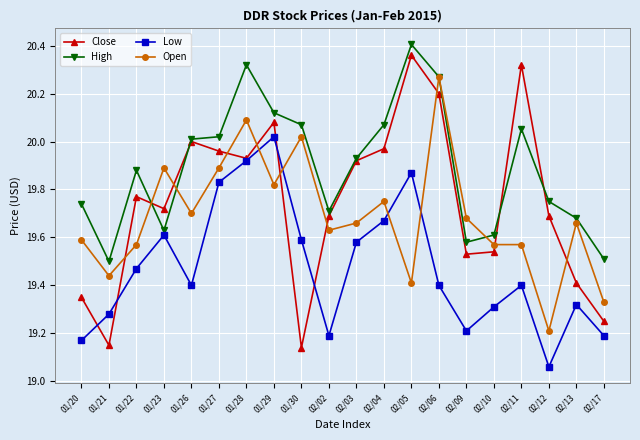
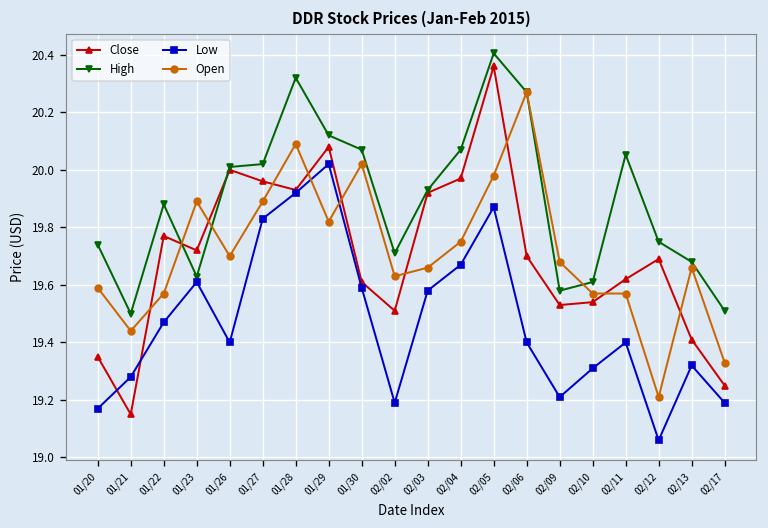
Close, 01/30: 19.14 -> 19.61
Close, 02/02: 19.69 -> 19.51
Open, 02/05: 19.41 -> 19.98
Close, 02/06: 20.2 -> 19.7
Close, 02/11: 20.32 -> 19.62
